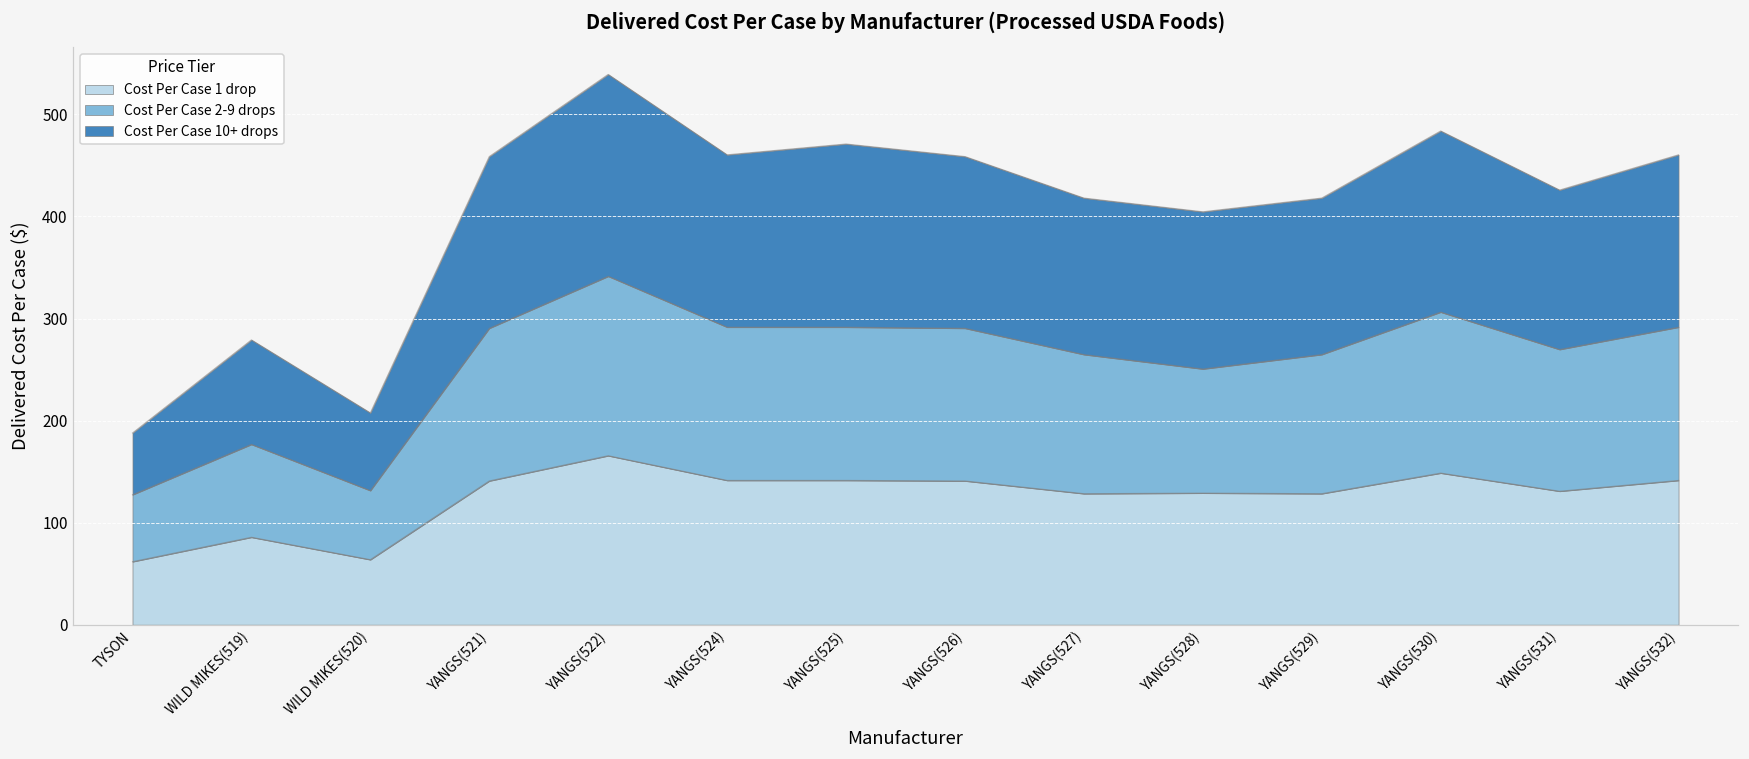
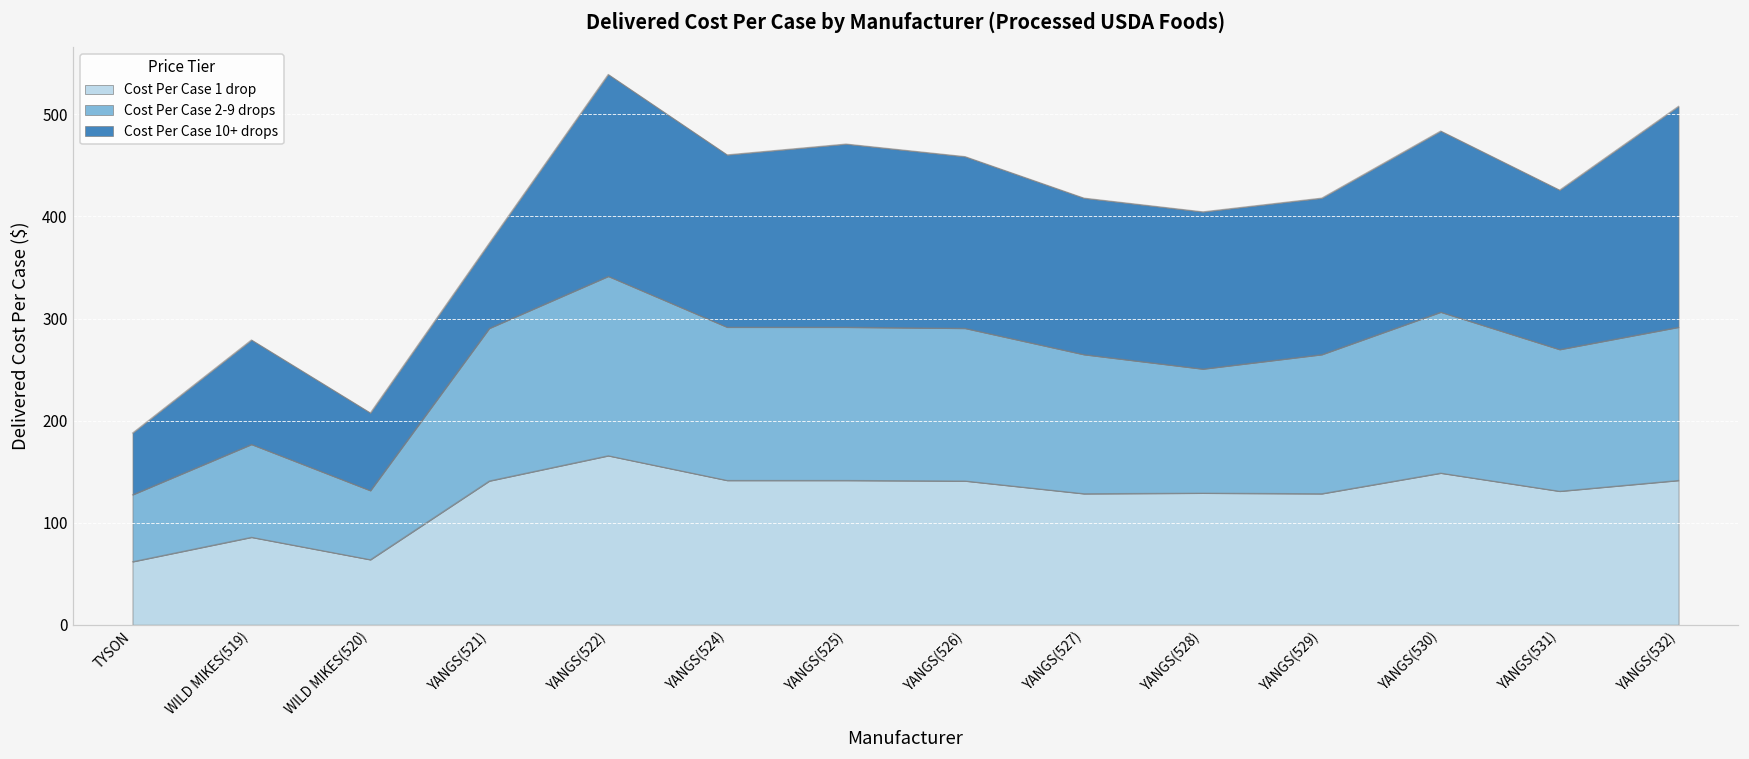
Cost Per Case 10+ drops, YANGS(521): 170 -> 80
Cost Per Case 10+ drops, YANGS(532): 170 -> 220
